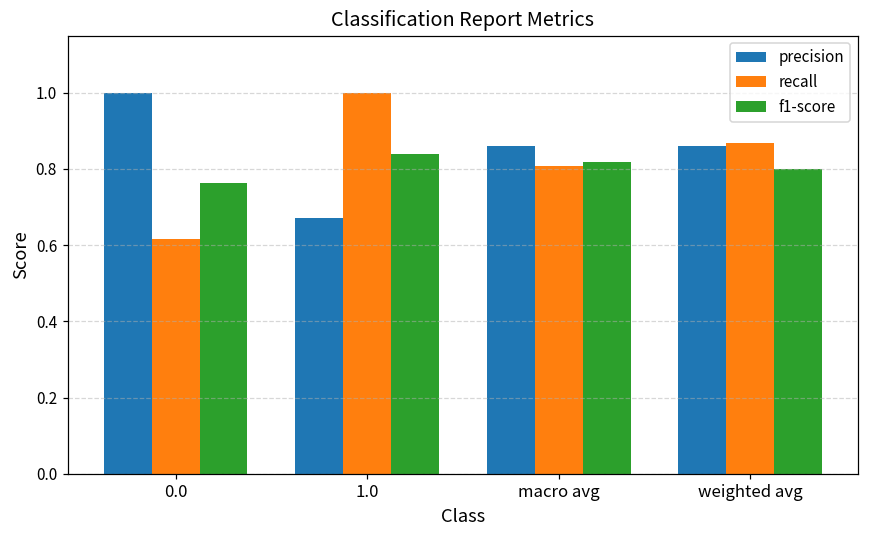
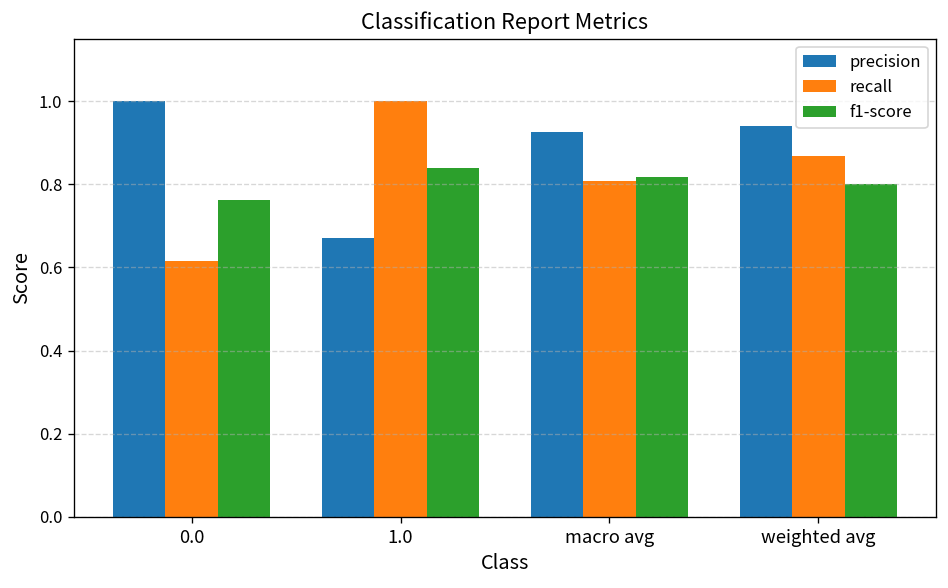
precision, macro avg: 0.86 -> 0.93
precision, weighted avg: 0.86 -> 0.94
